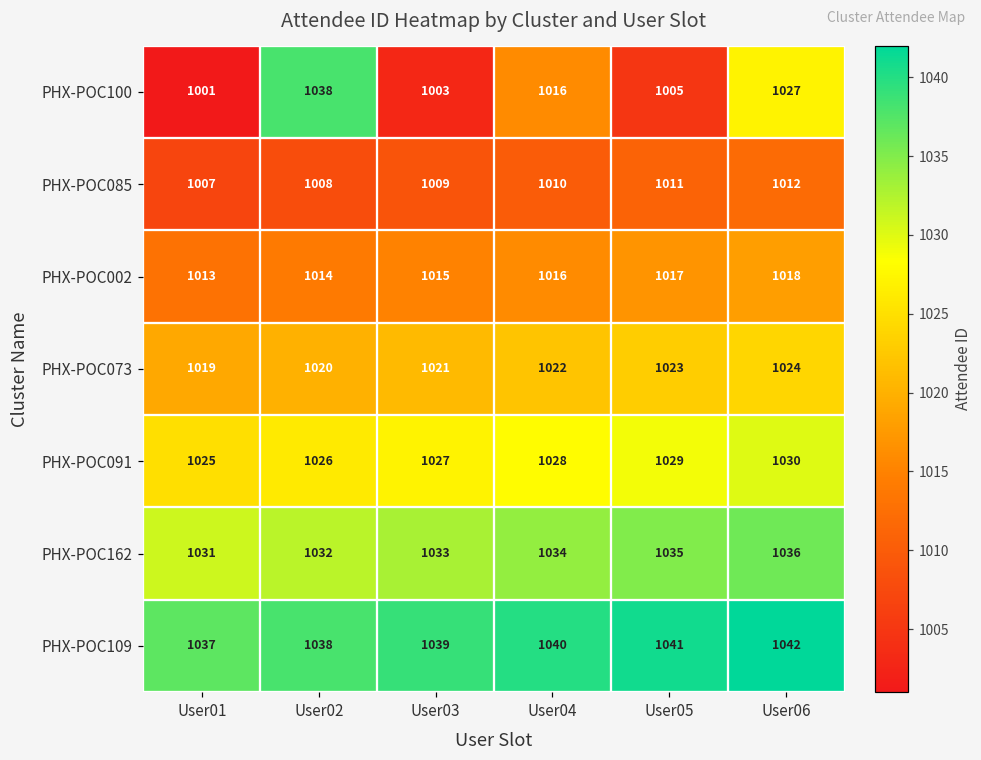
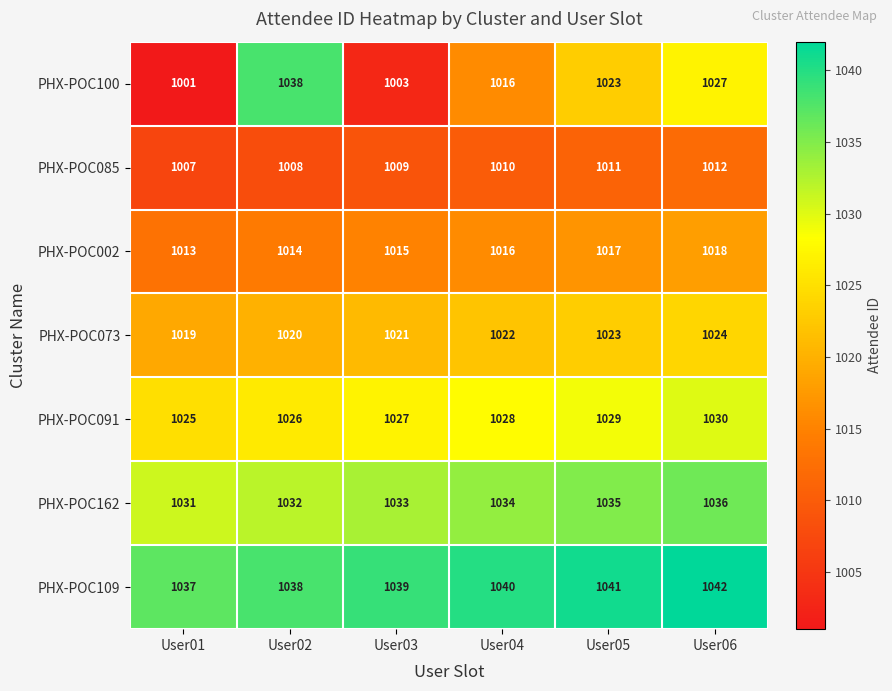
PHX-POC100, User05: 1005 -> 1023
